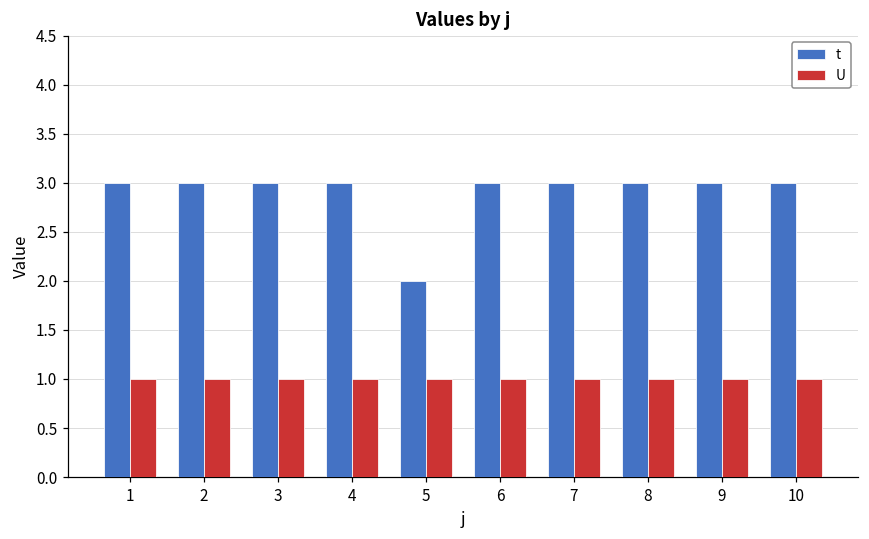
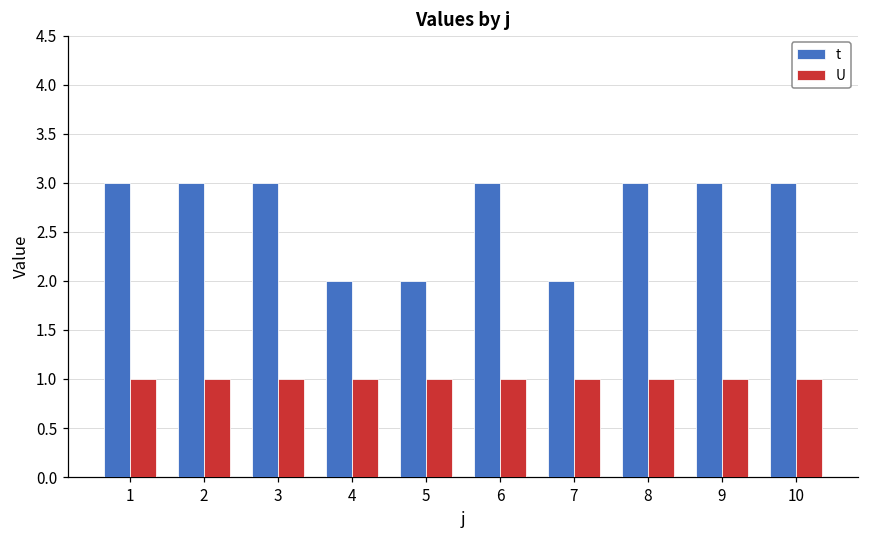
t, 4: 3 -> 2
t, 7: 3 -> 2
